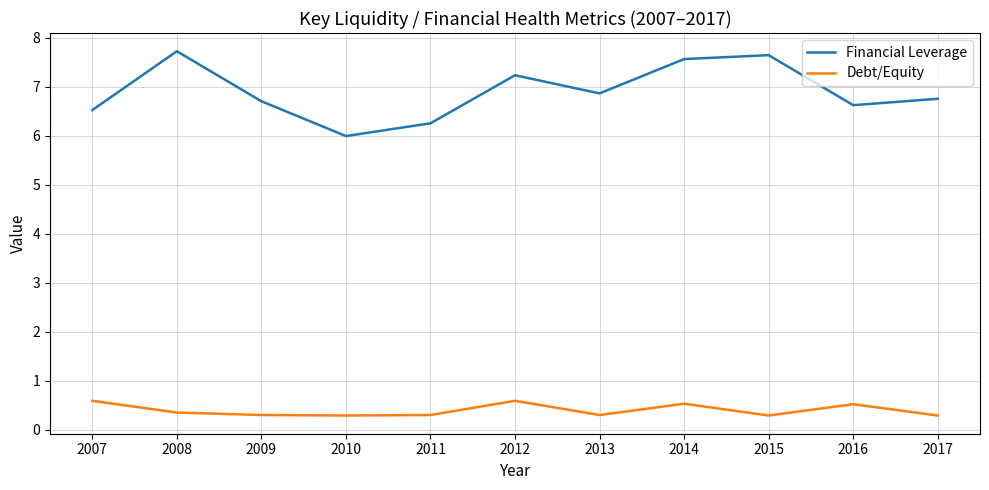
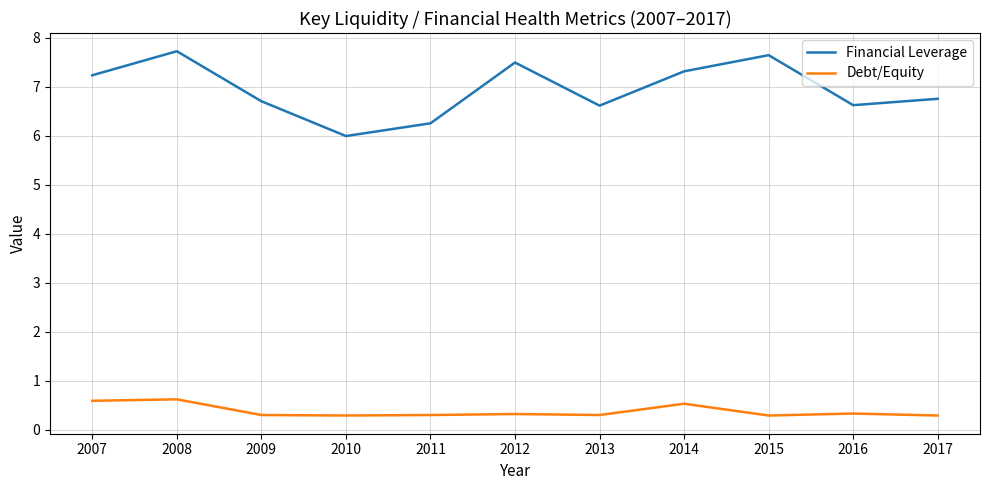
Financial Leverage, 2007: 6.5 -> 7.2
Debt/Equity, 2008: 0.4 -> 0.6
Financial Leverage, 2012: 7.2 -> 7.5
Debt/Equity, 2012: 0.6 -> 0.3
Financial Leverage, 2013: 6.9 -> 6.6
Financial Leverage, 2014: 7.6 -> 7.3
Debt/Equity, 2016: 0.5 -> 0.3
